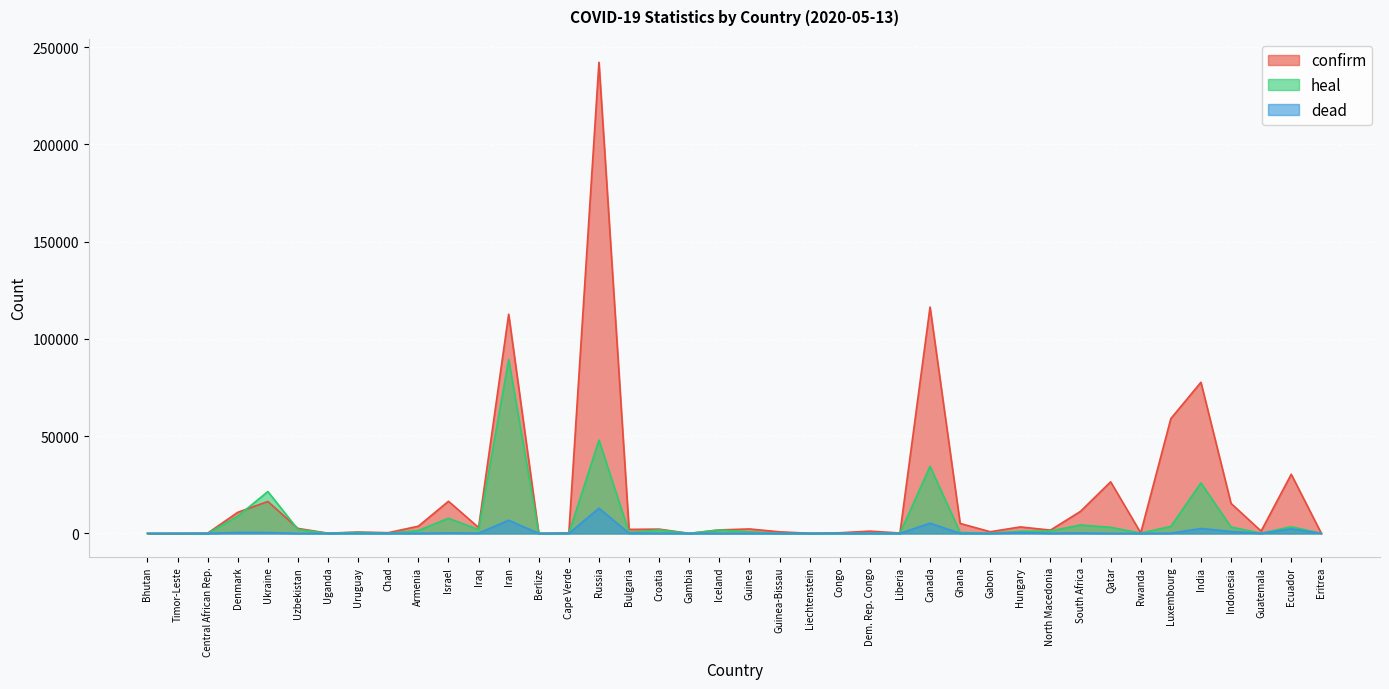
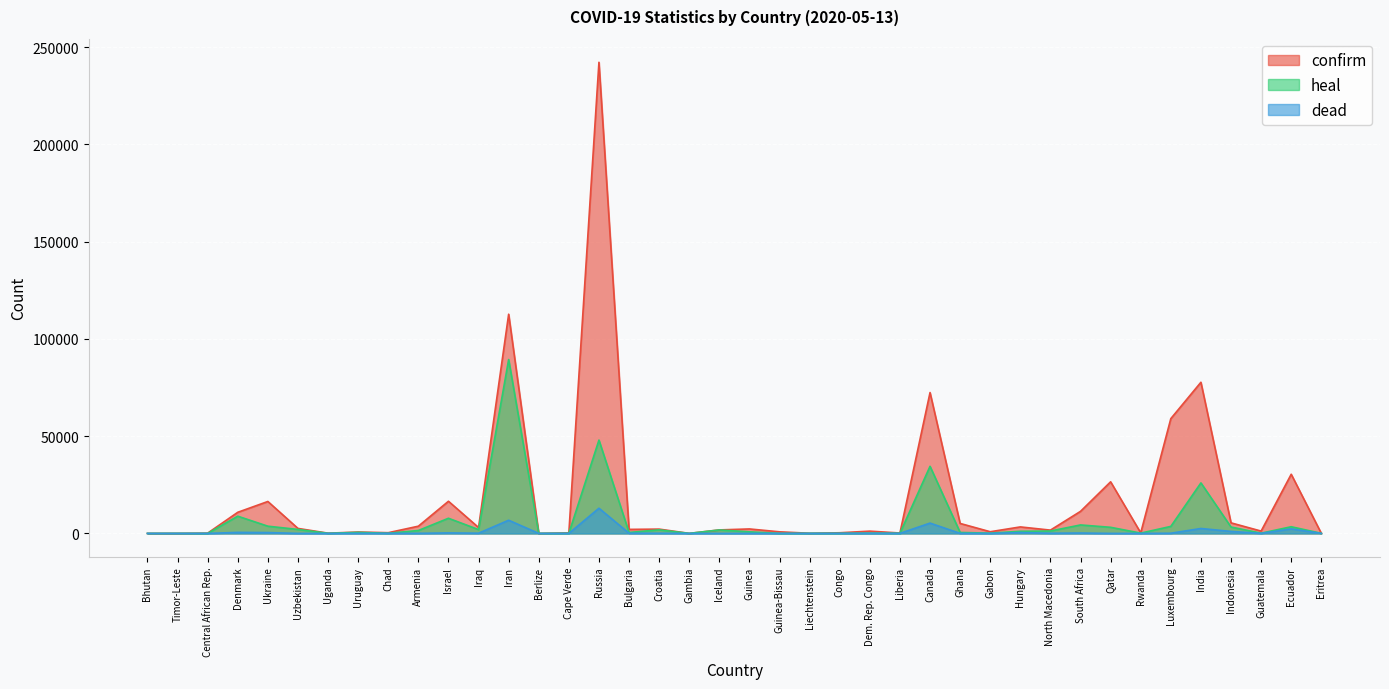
heal, Ukraine: 22000 -> 4000
confirm, Canada: 116000 -> 72000
confirm, Indonesia: 15000 -> 5000
